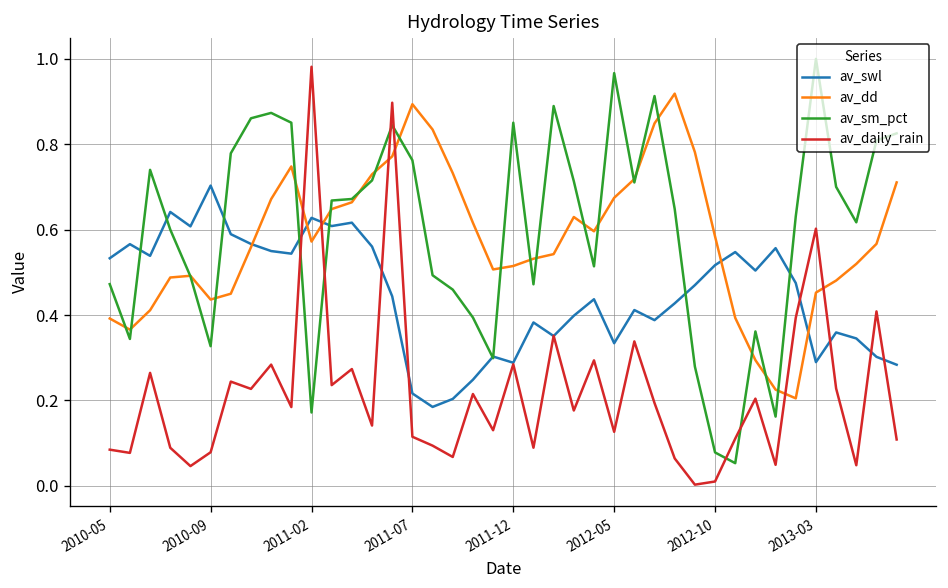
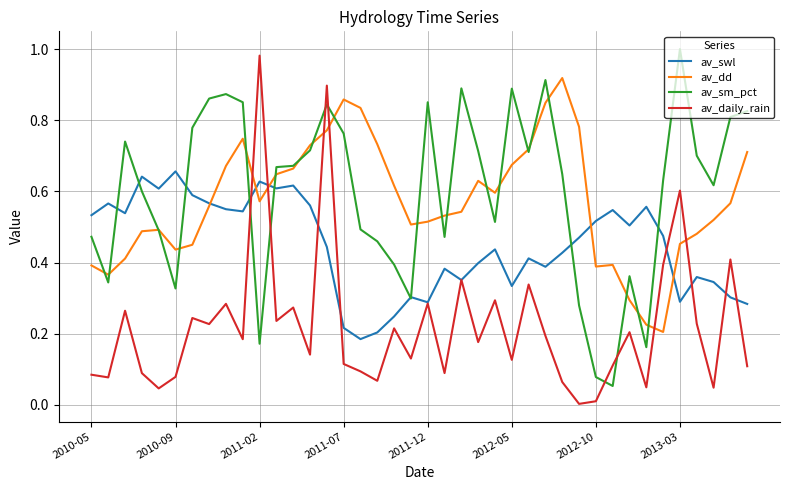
av_swl, 2010-09: 0.70 -> 0.66
av_dd, 2011-07: 0.89 -> 0.86
av_sm_pct, 2012-05: 0.97 -> 0.89
av_dd, 2012-10: 0.58 -> 0.39
